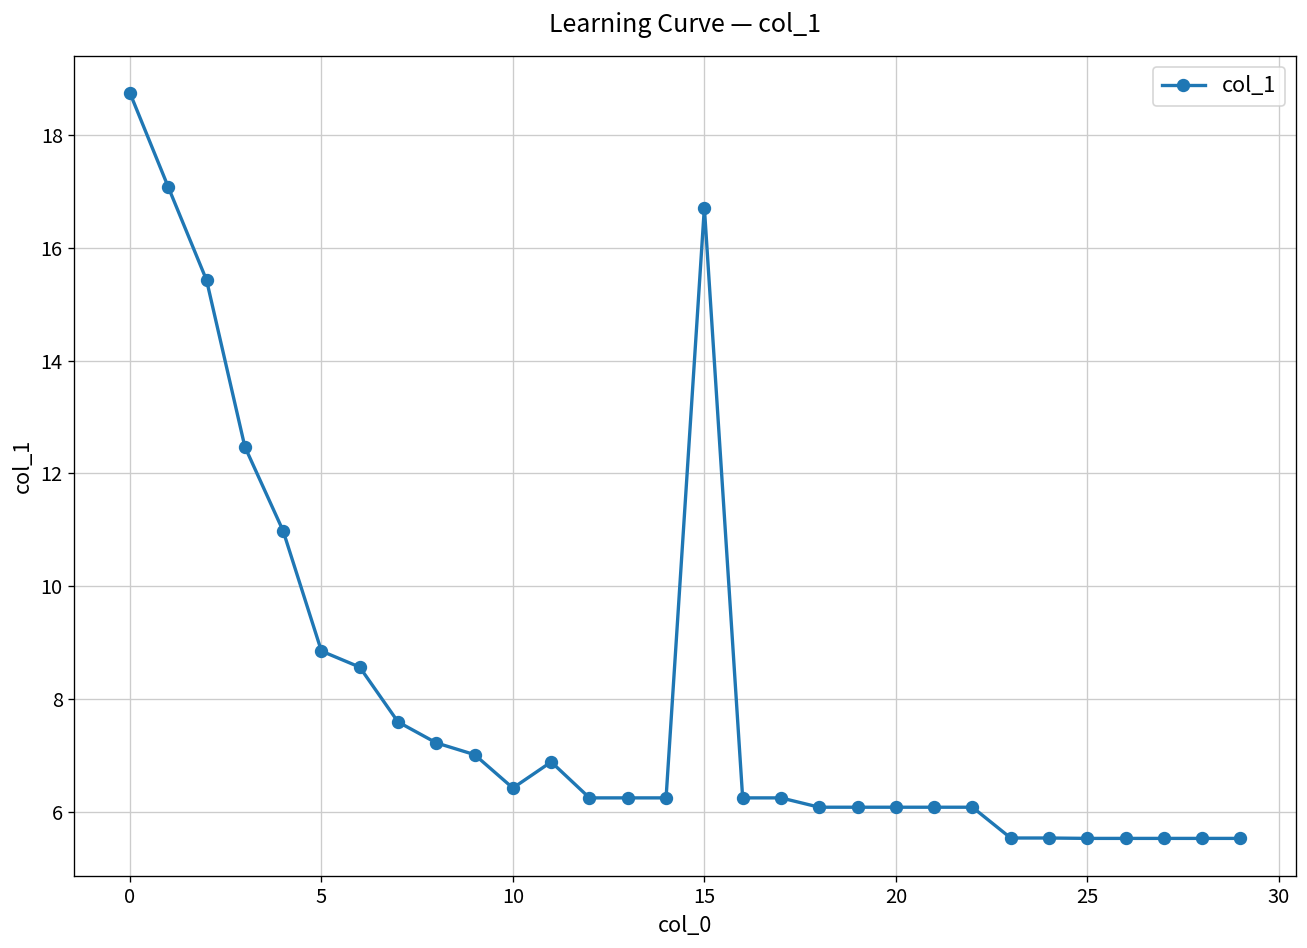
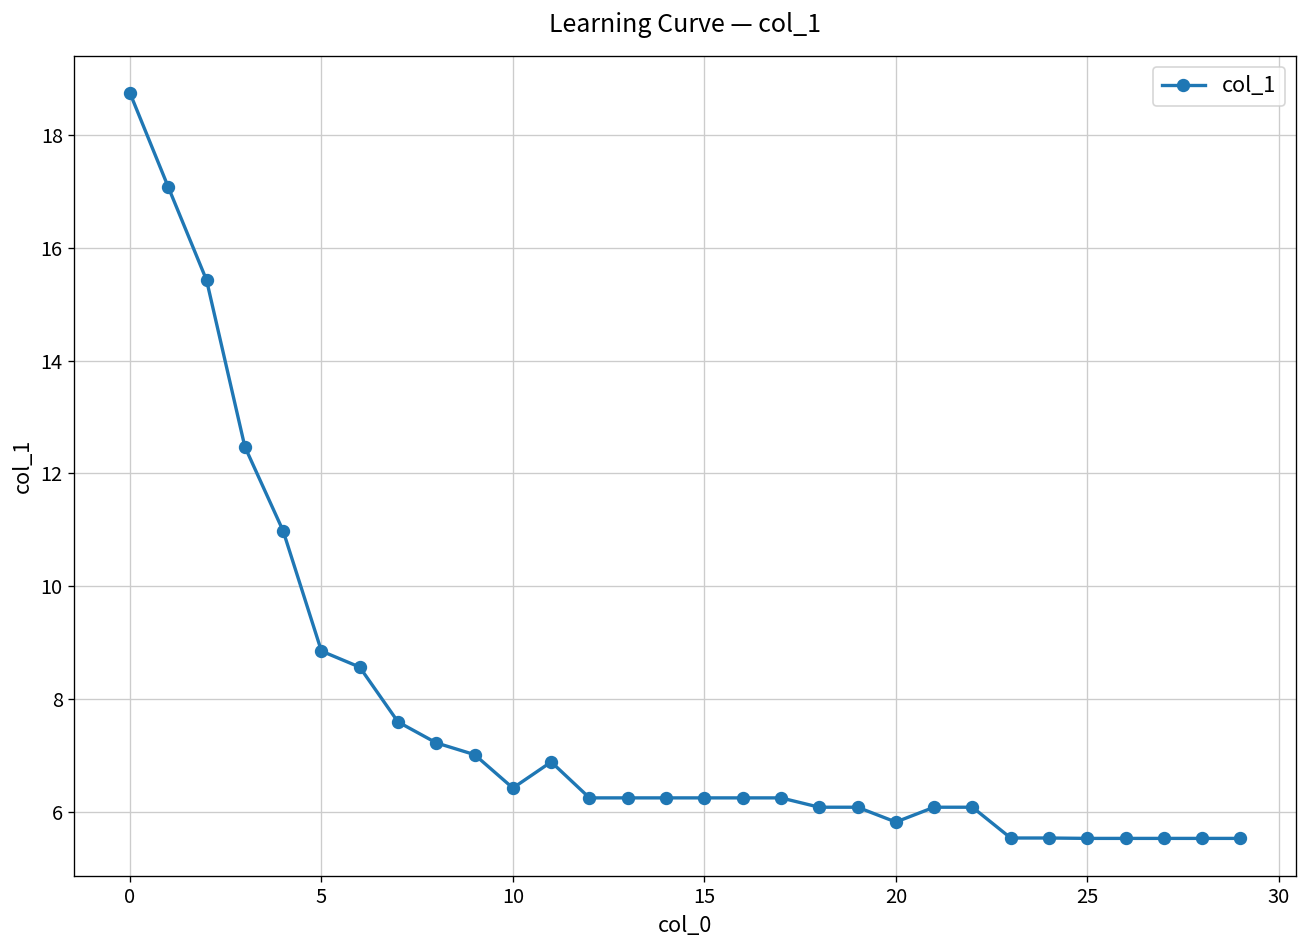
15: 16.7 -> 6.3
20: 6.1 -> 5.8
